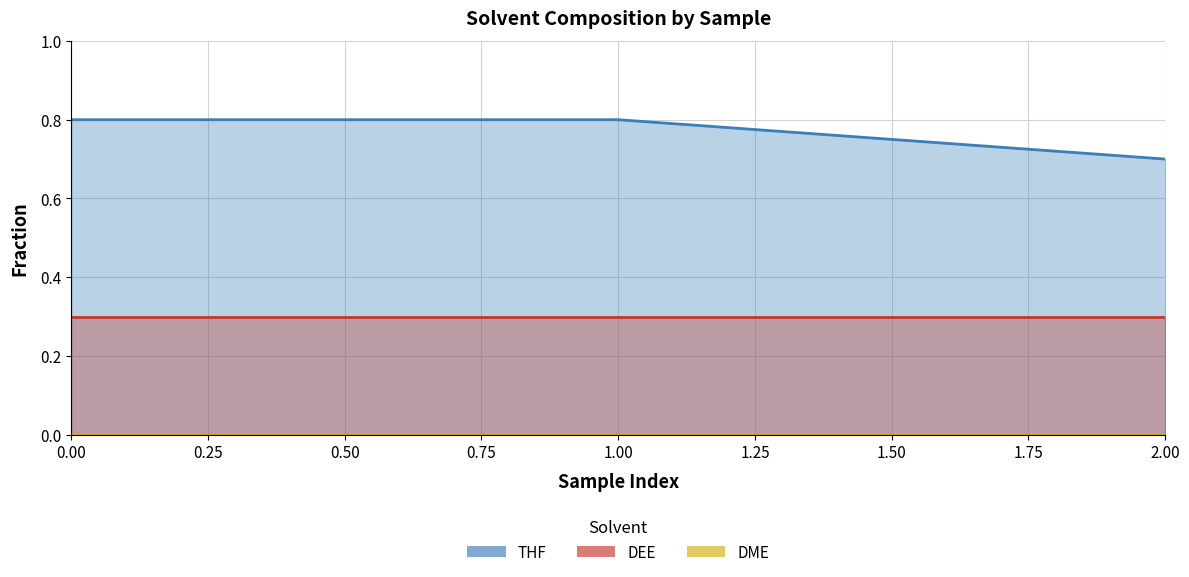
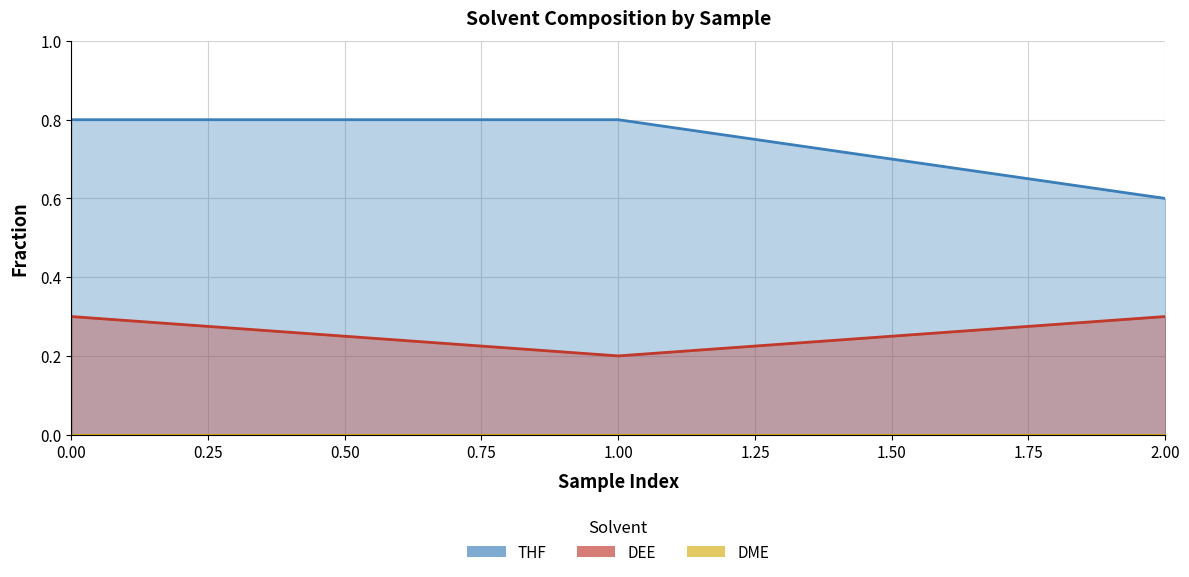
DEE, 1.00: 0.3 -> 0.2
THF, 2.00: 0.7 -> 0.6
